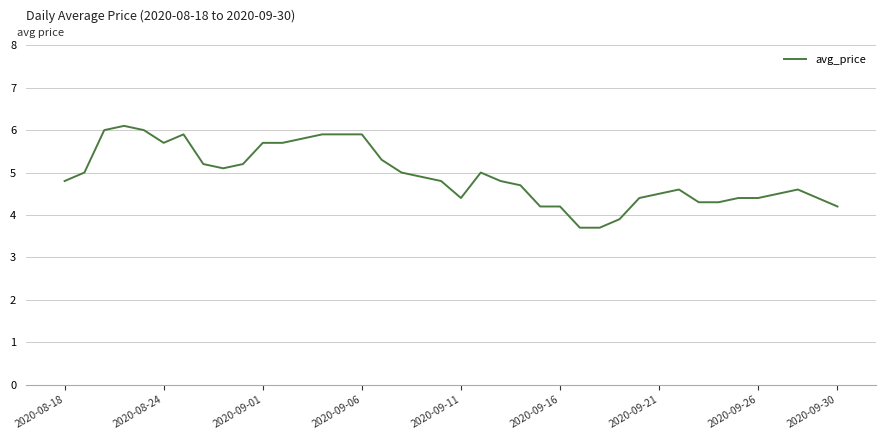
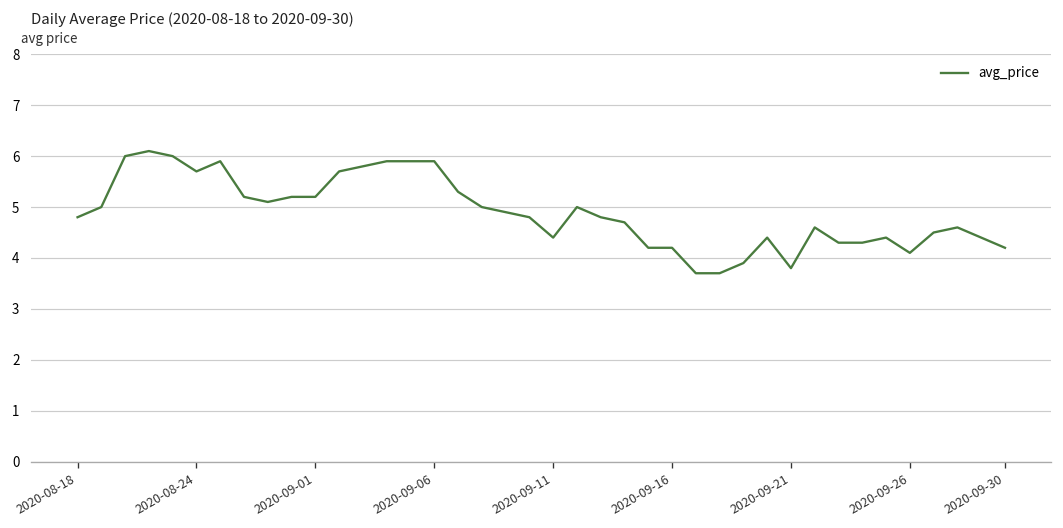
2020-09-01: 5.7 -> 5.2
2020-09-21: 4.5 -> 3.8
2020-09-26: 4.4 -> 4.1
